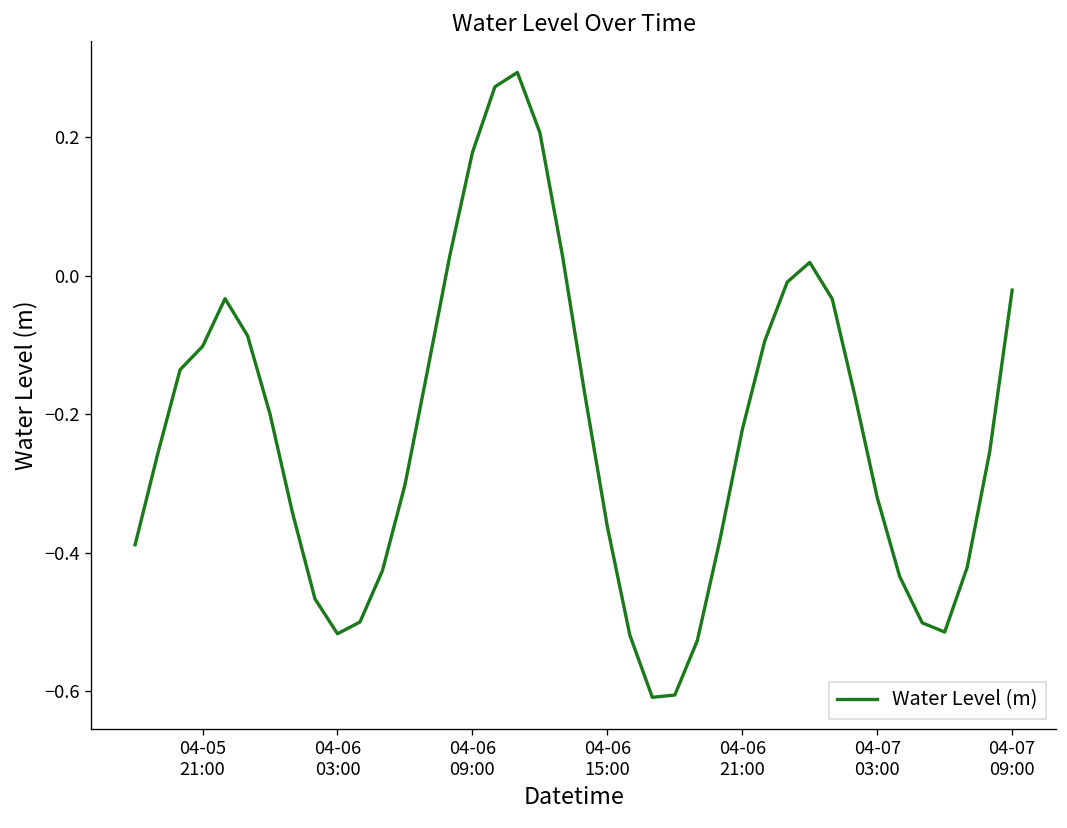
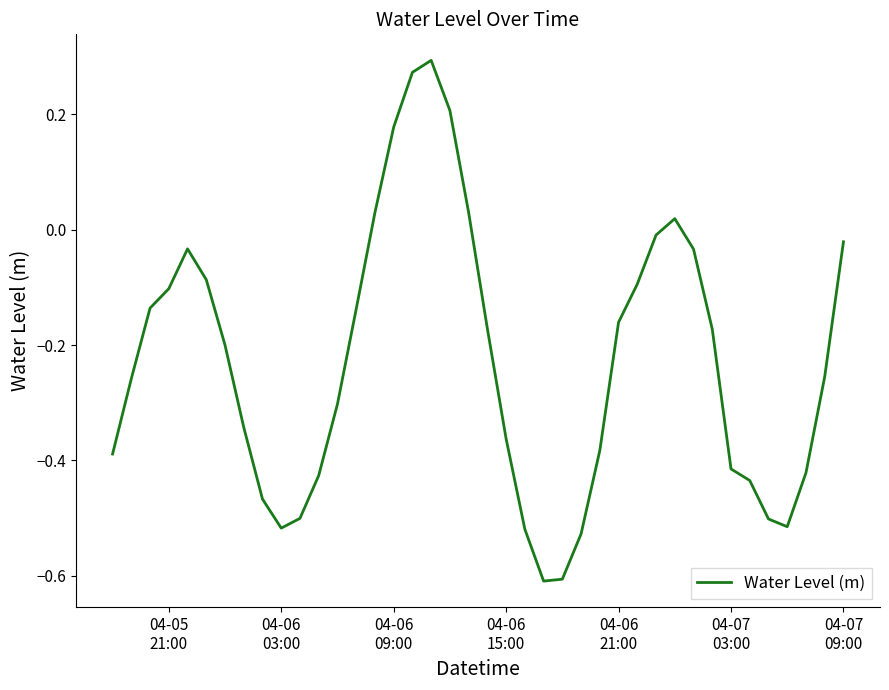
04-06 21:00: -0.22 -> -0.16
04-07 03:00: -0.32 -> -0.41
